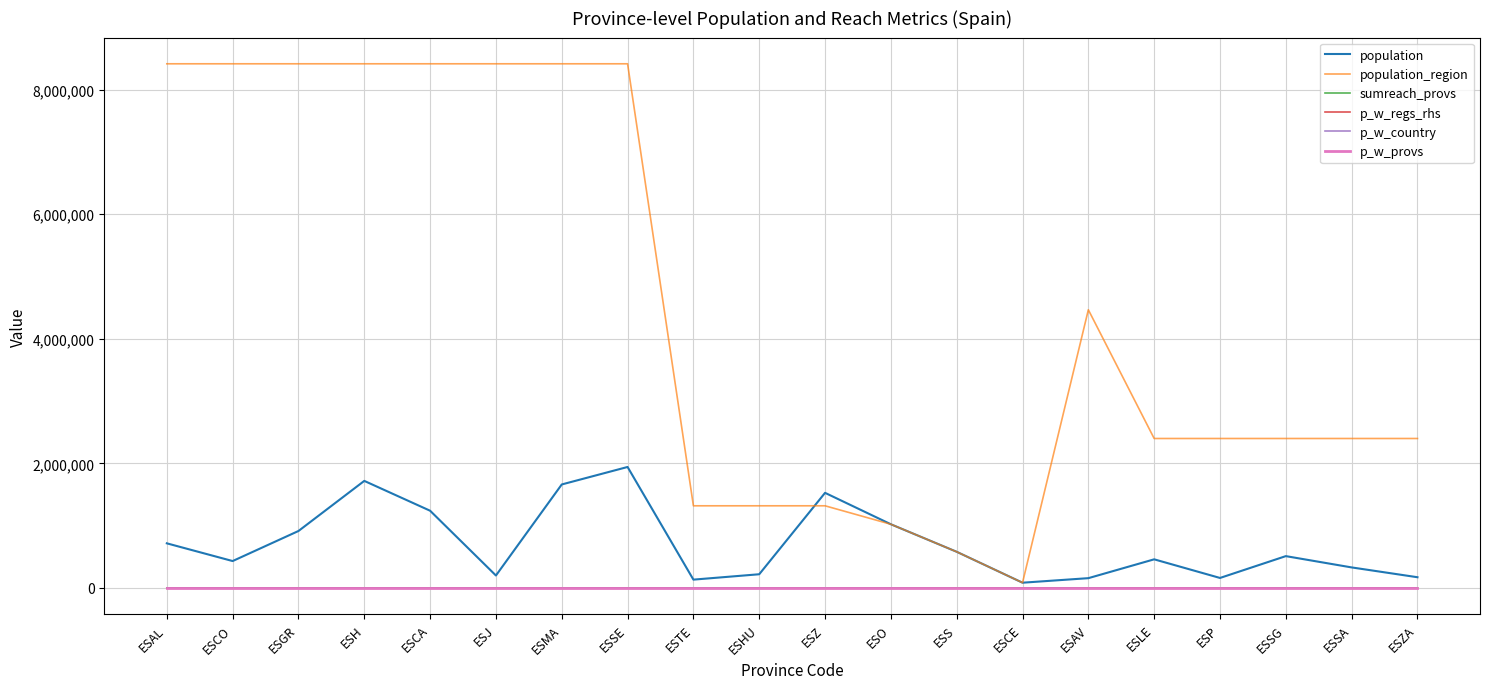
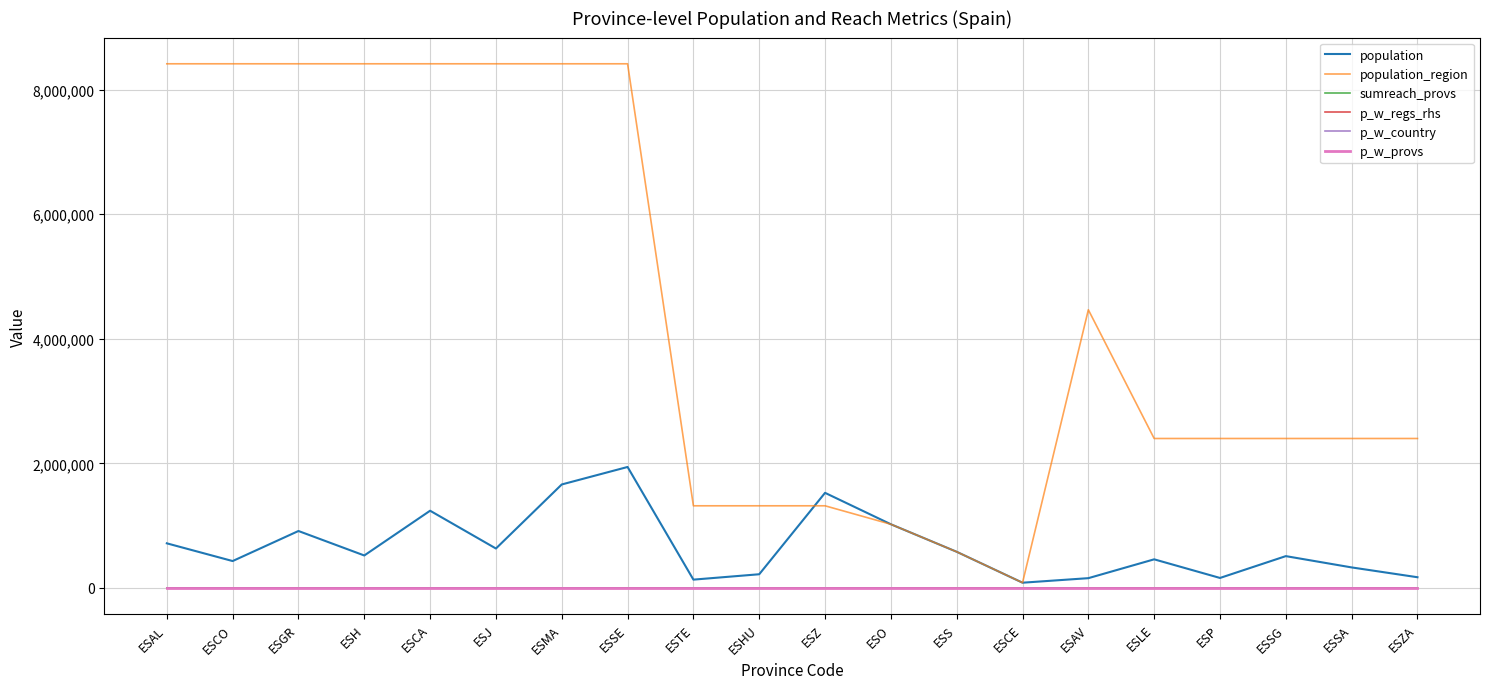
population, ESH: 1,700,000 -> 500,000
population, ESJ: 200,000 -> 600,000
